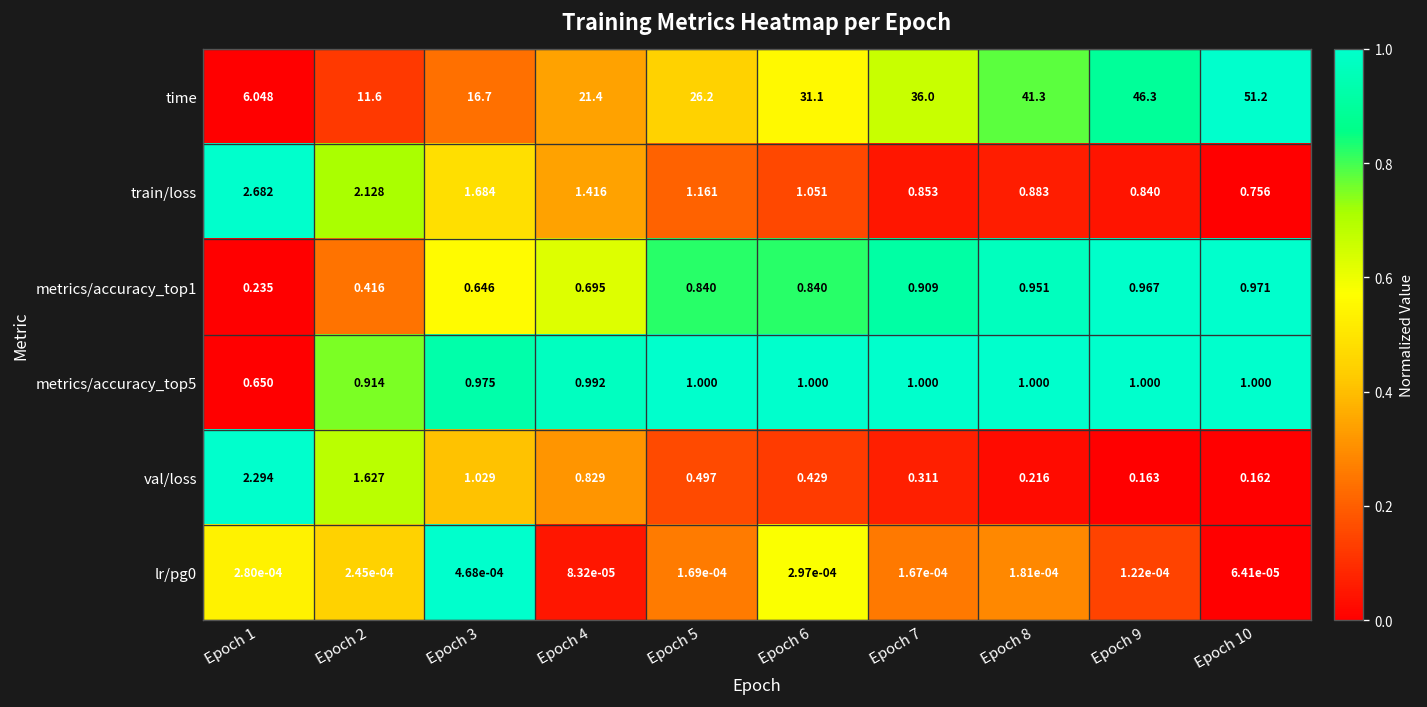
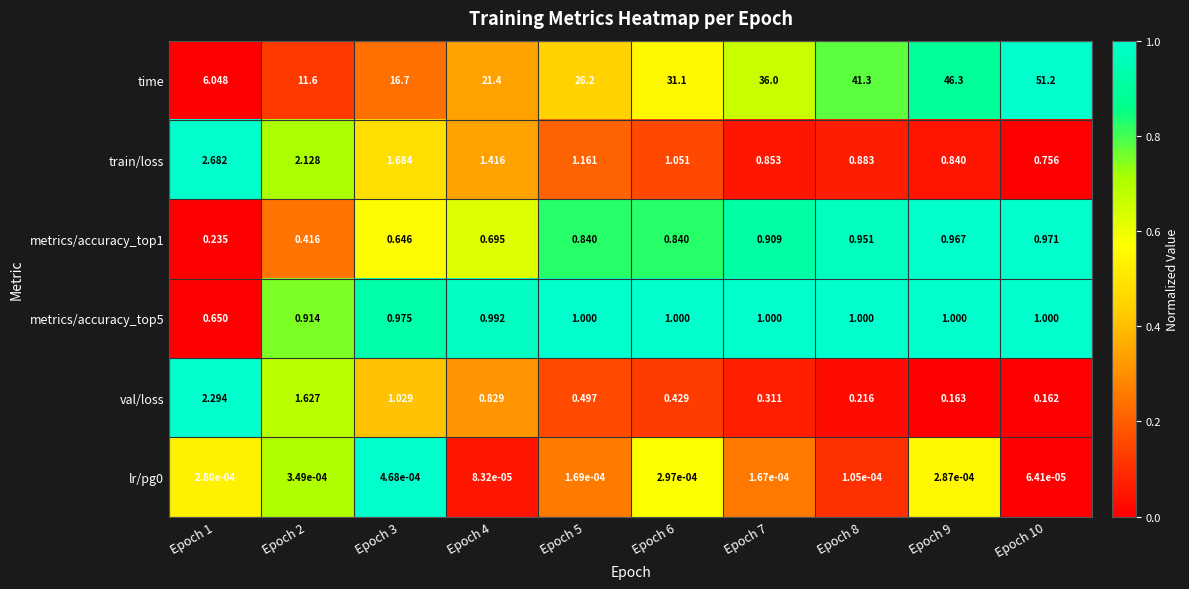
lr/pg0, Epoch 2: 2.45e-04 -> 3.49e-04
lr/pg0, Epoch 8: 1.81e-04 -> 1.05e-04
lr/pg0, Epoch 9: 1.22e-04 -> 2.87e-04
